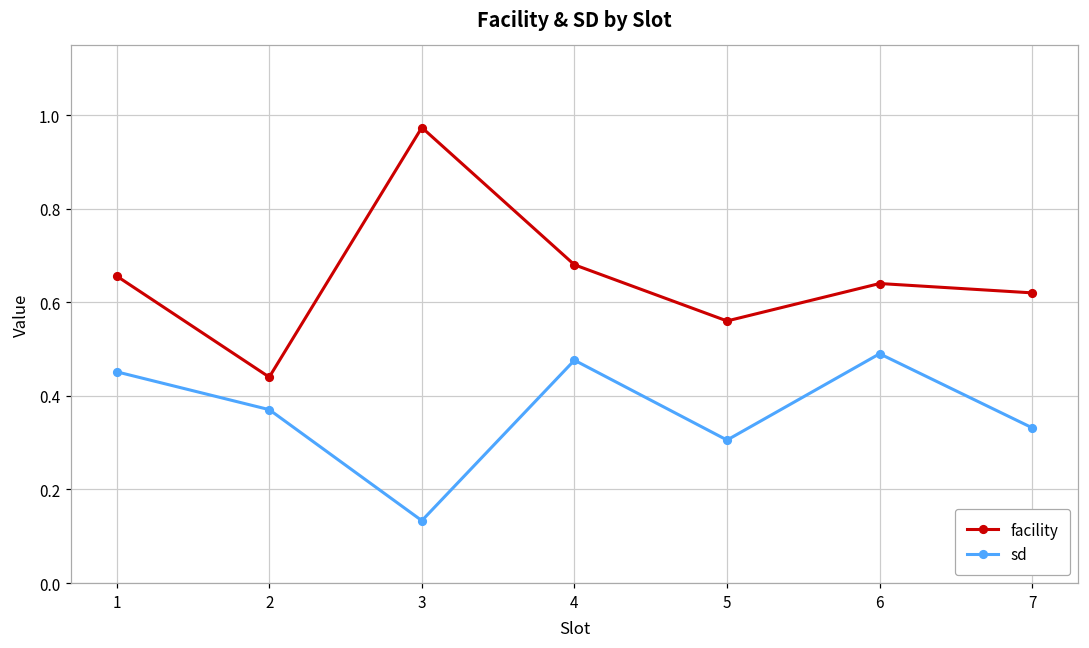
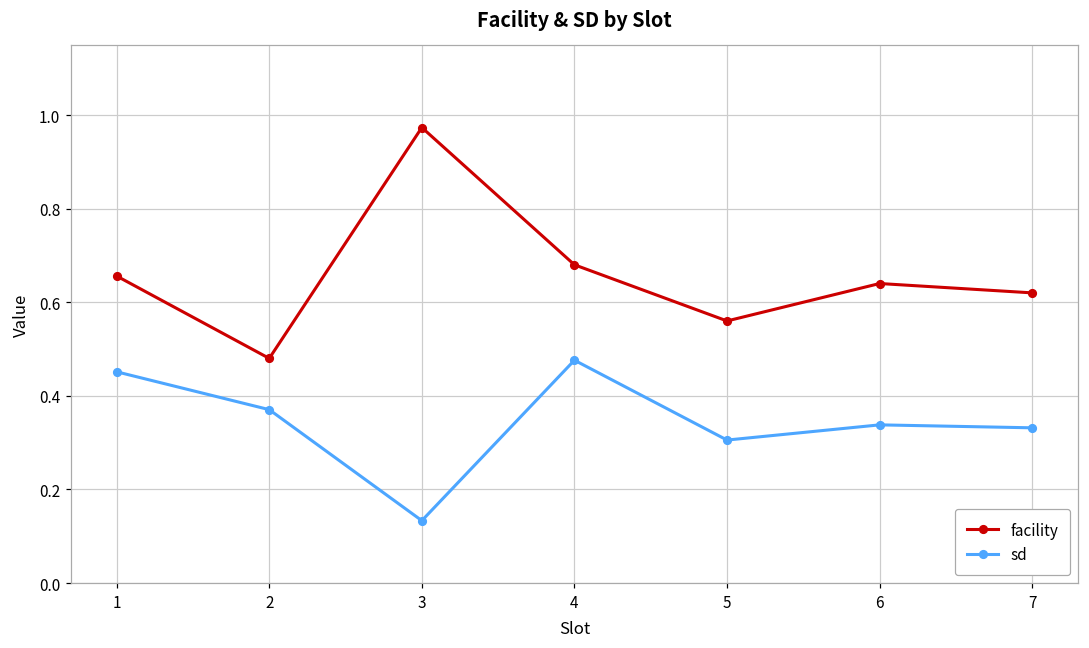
facility, 2: 0.44 -> 0.48
sd, 6: 0.49 -> 0.34
